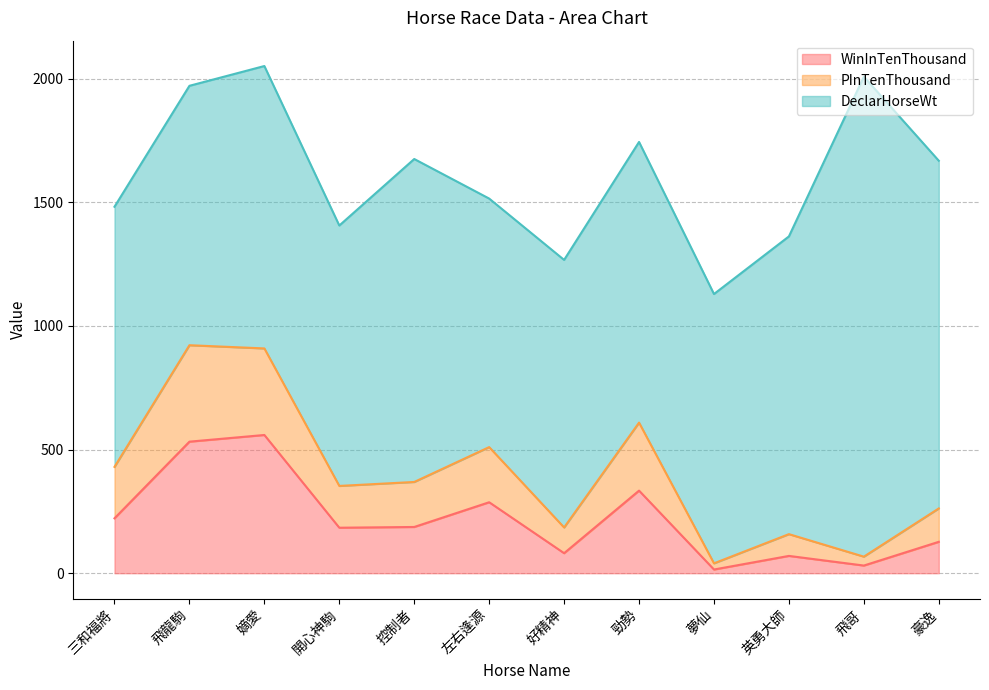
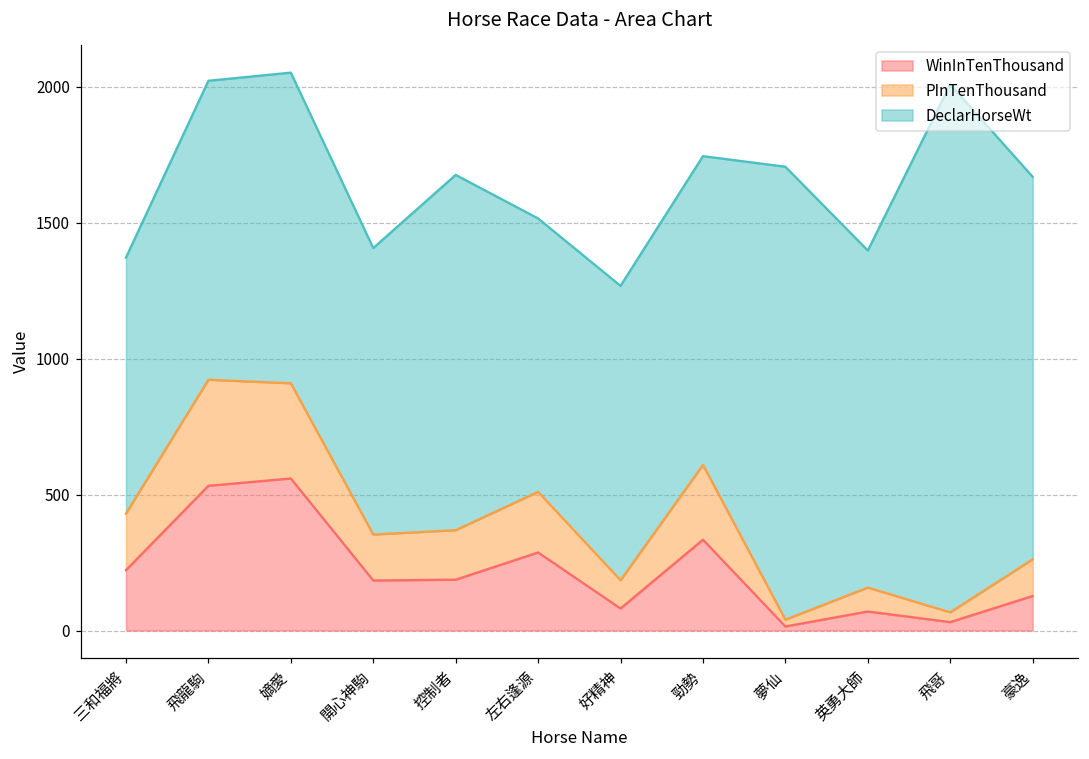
DeclarHorseWt, 三和福將: 1050 -> 940
DeclarHorseWt, 飛龍駒: 1050 -> 1100
DeclarHorseWt, 夢仙: 1090 -> 1670
DeclarHorseWt, 英勇大師: 1200 -> 1240
